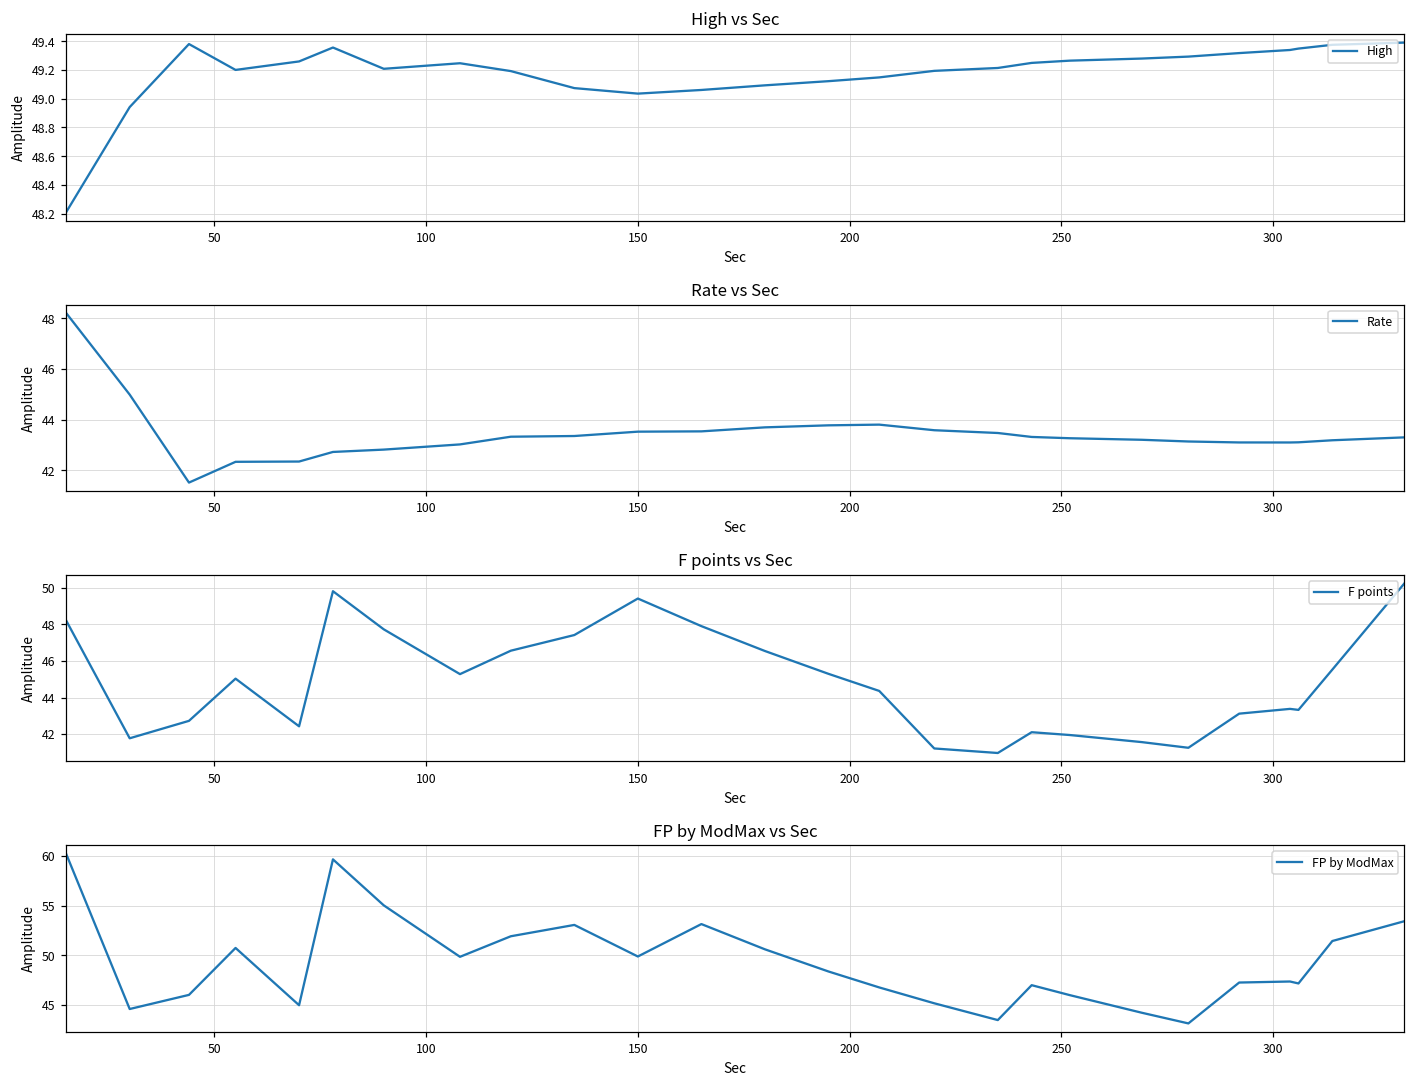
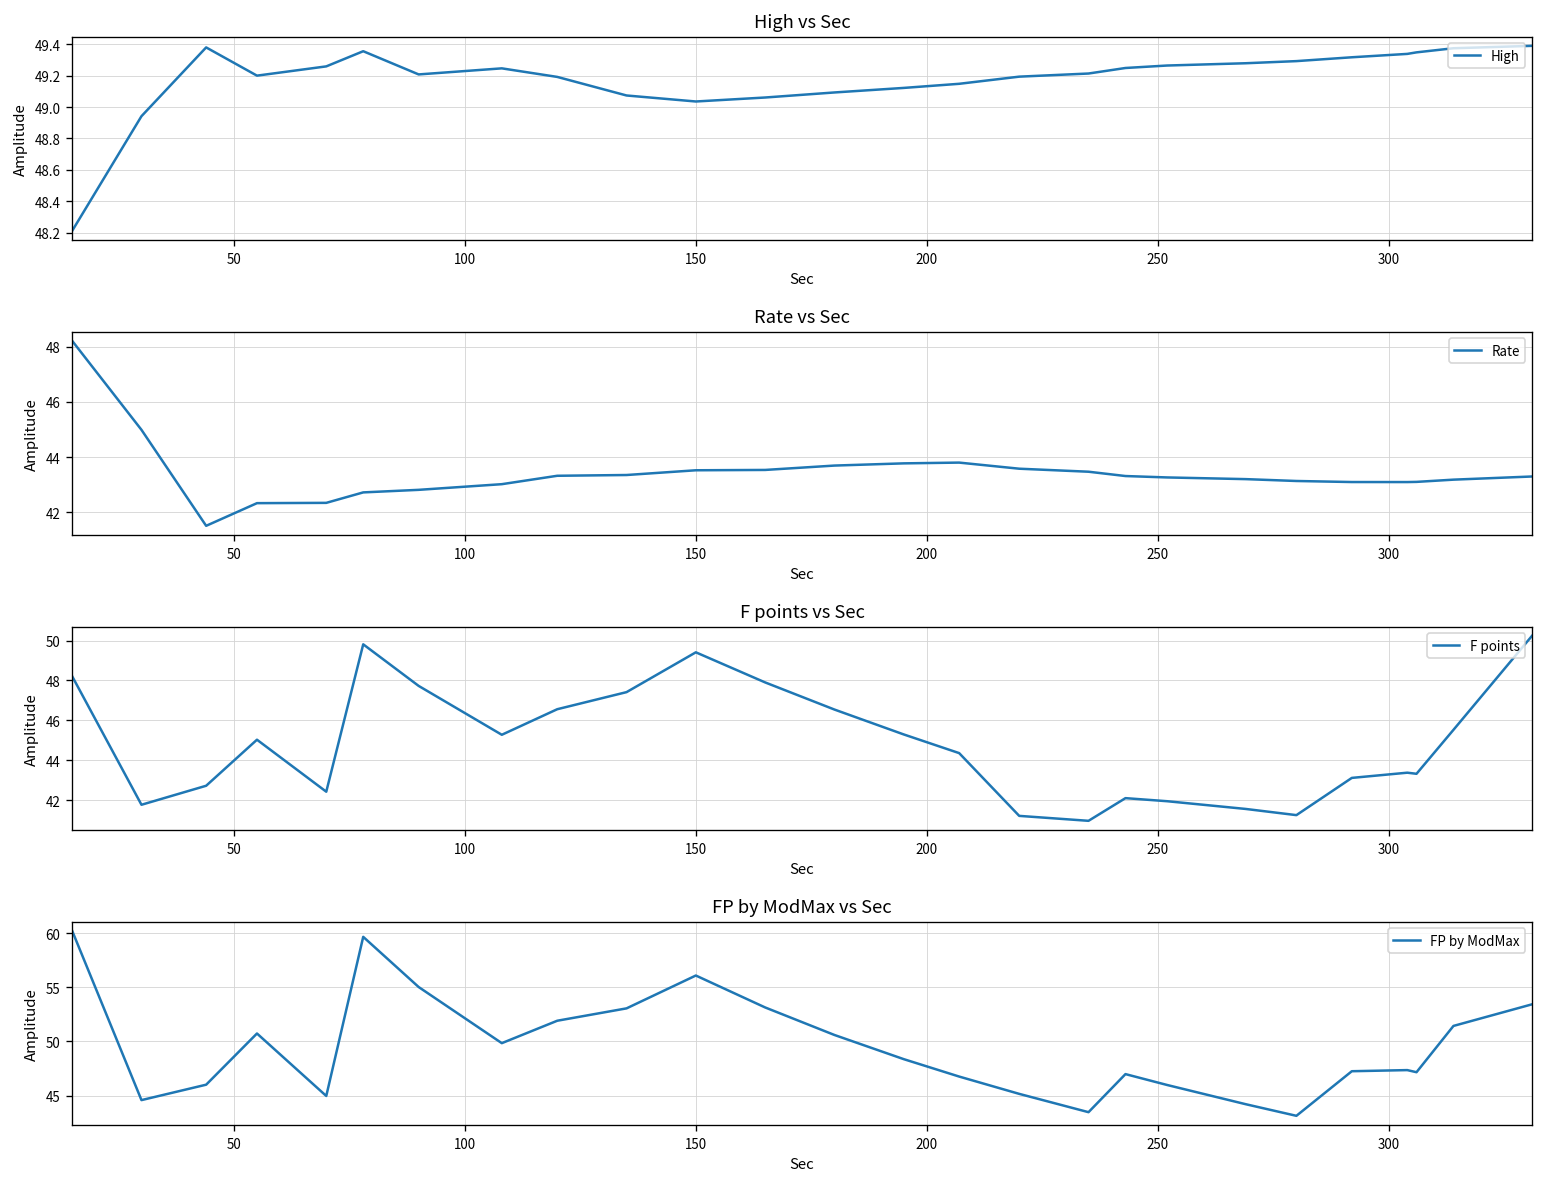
FP by ModMax vs Sec, 150: 50 -> 56
